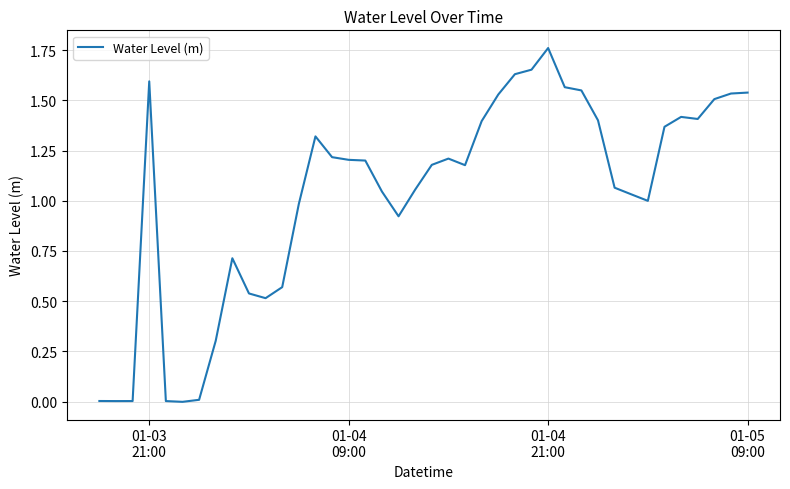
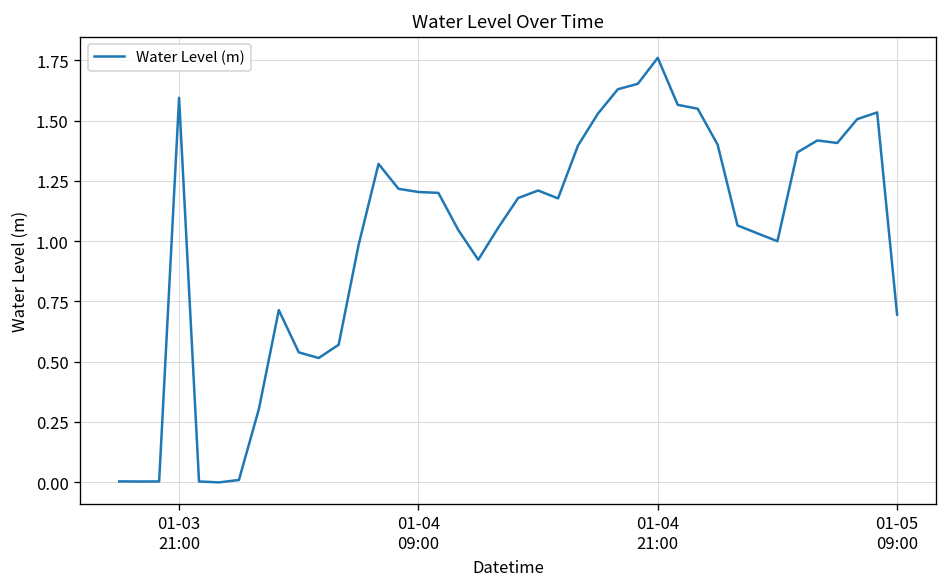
01-05 09:00: 1.54 -> 0.69
